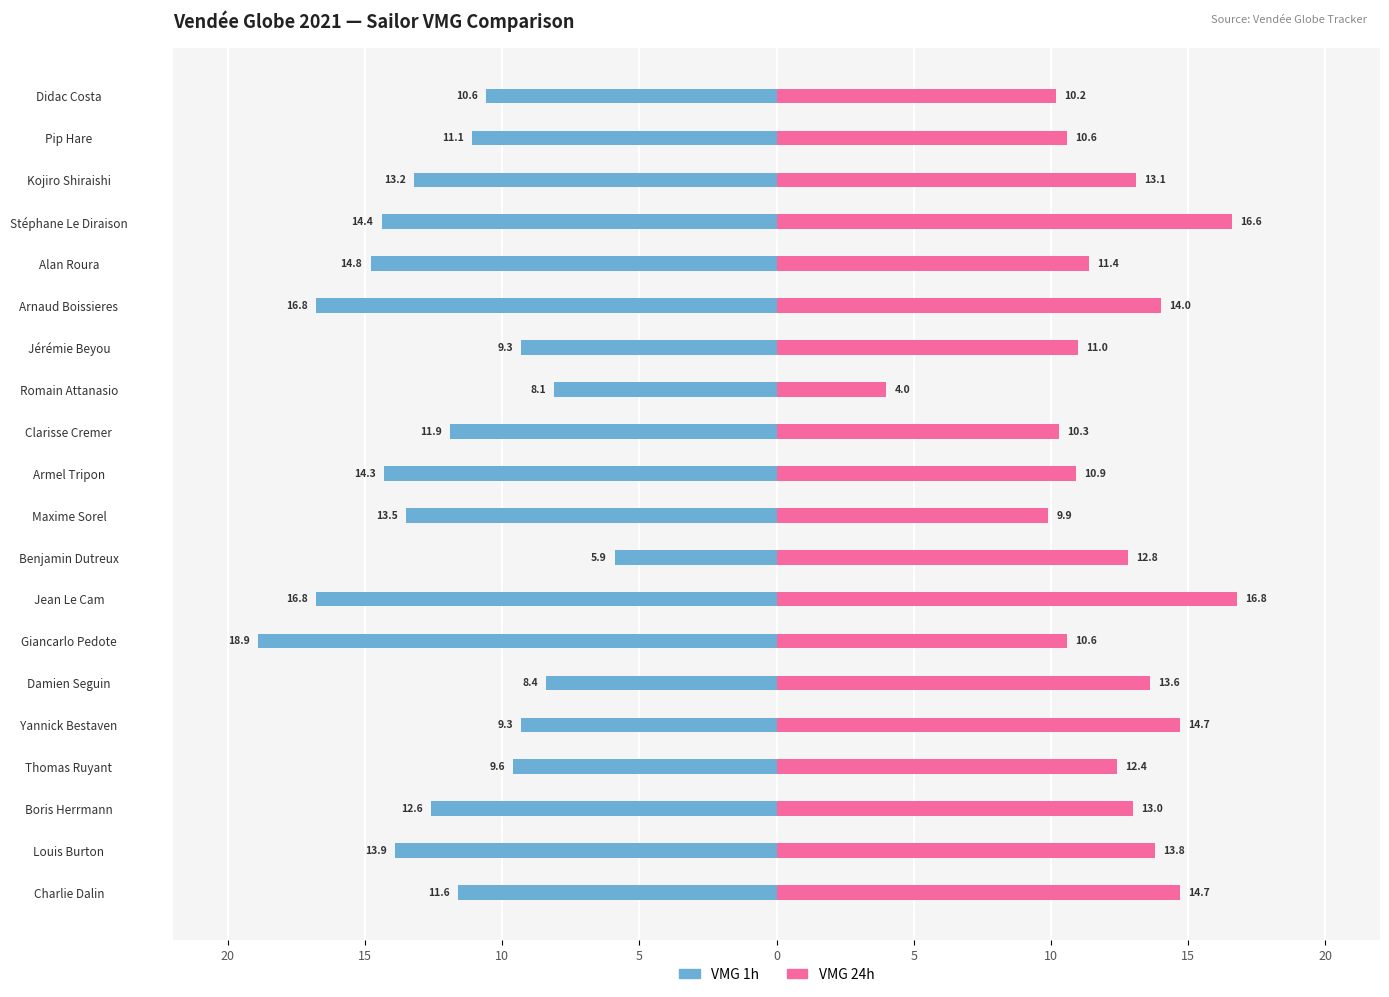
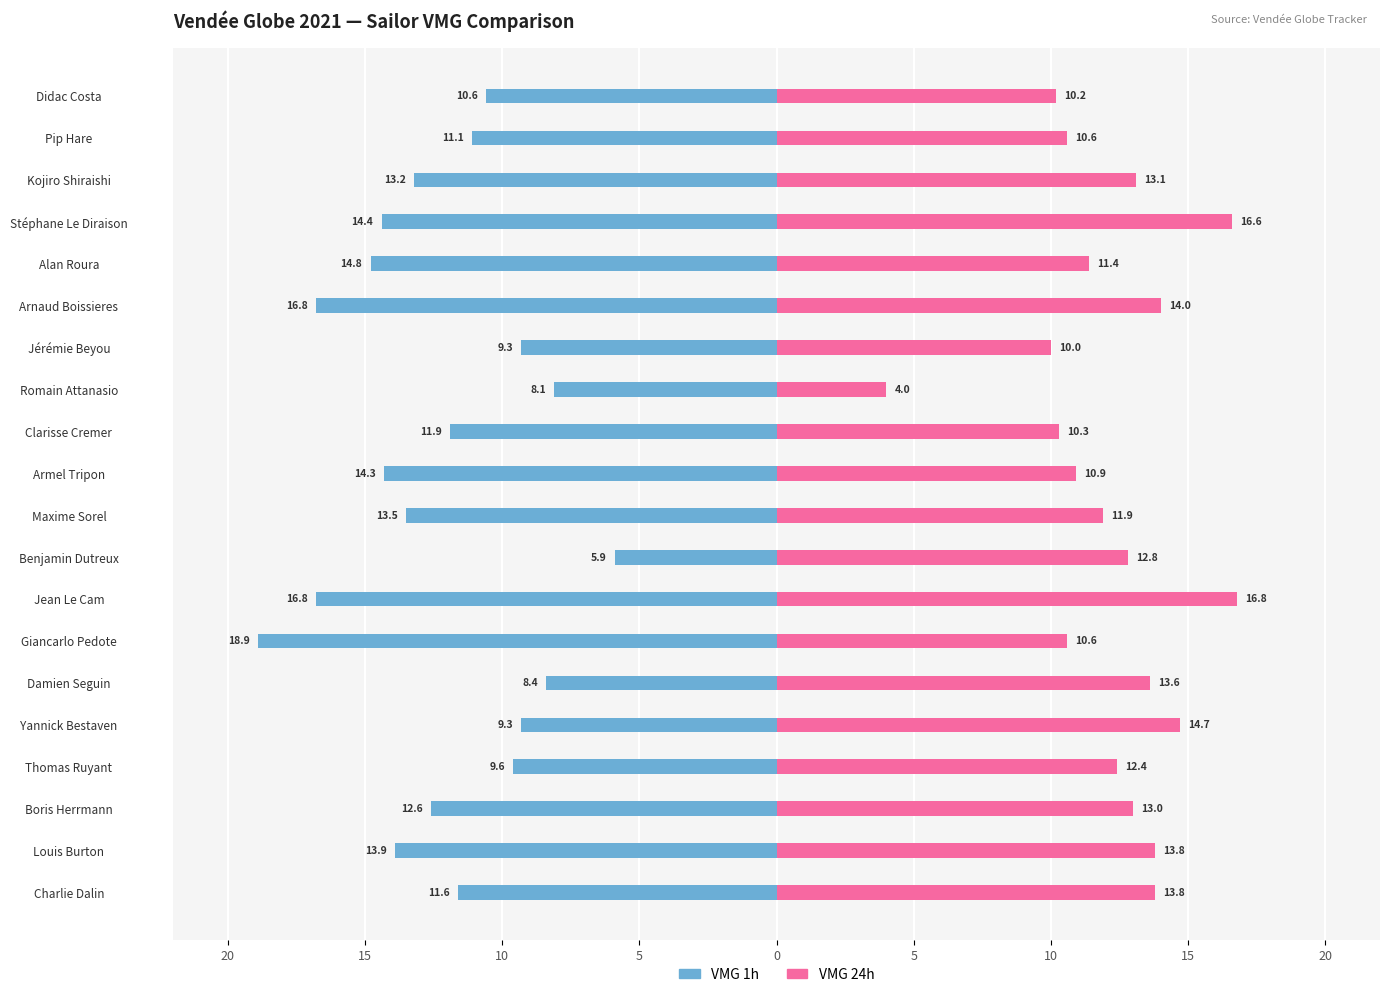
VMG 24h, Jérémie Beyou: 11.0 -> 10.0
VMG 24h, Maxime Sorel: 9.9 -> 11.9
VMG 24h, Charlie Dalin: 14.7 -> 13.8
